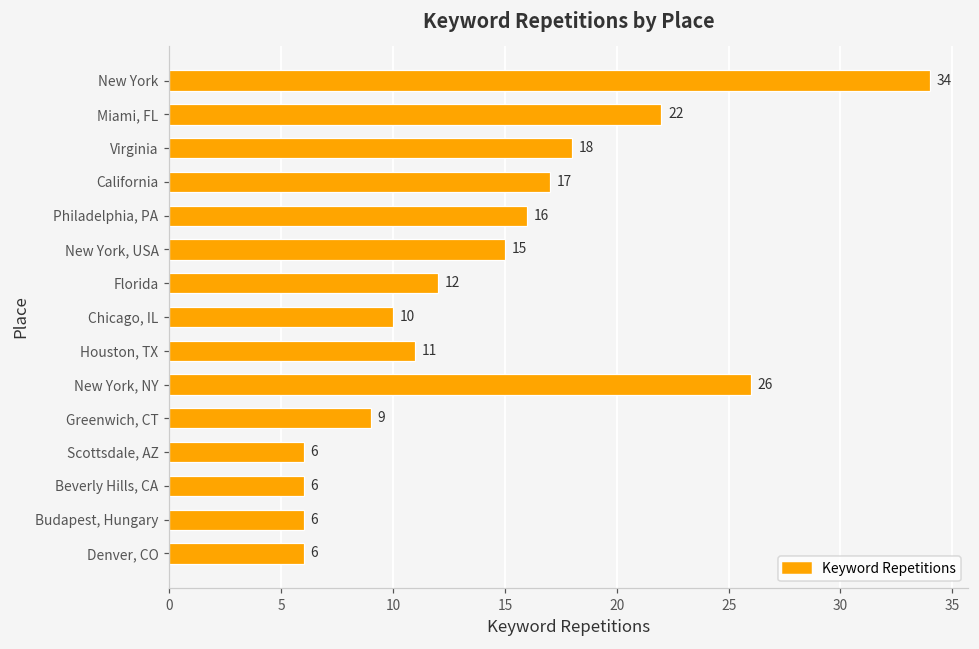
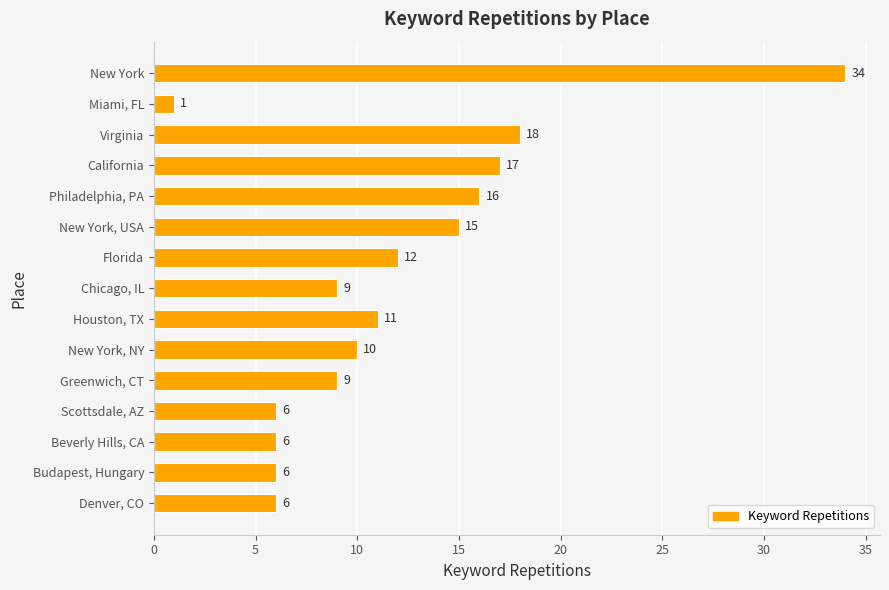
Miami, FL: 22 -> 1
Chicago, IL: 10 -> 9
New York, NY: 26 -> 10
